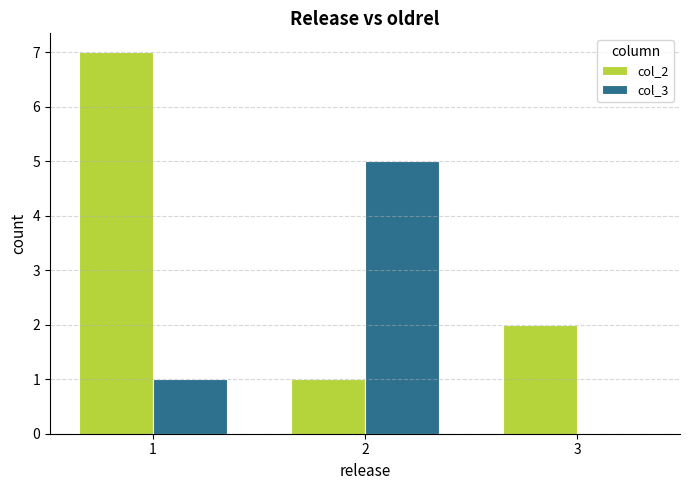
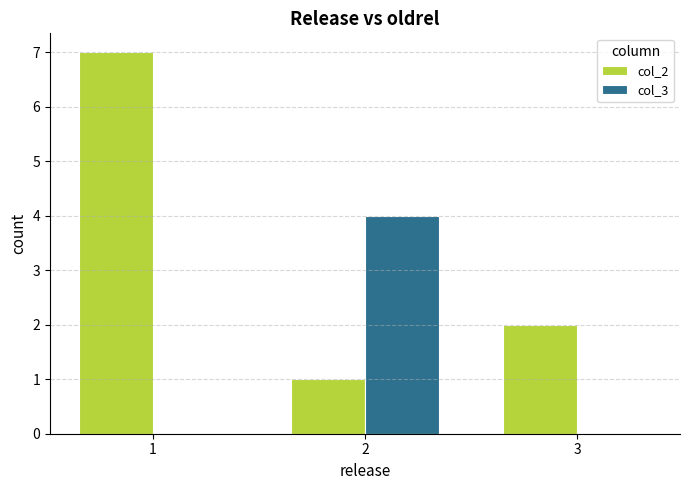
col_3, 1: 1 -> 0
col_3, 2: 5 -> 4
